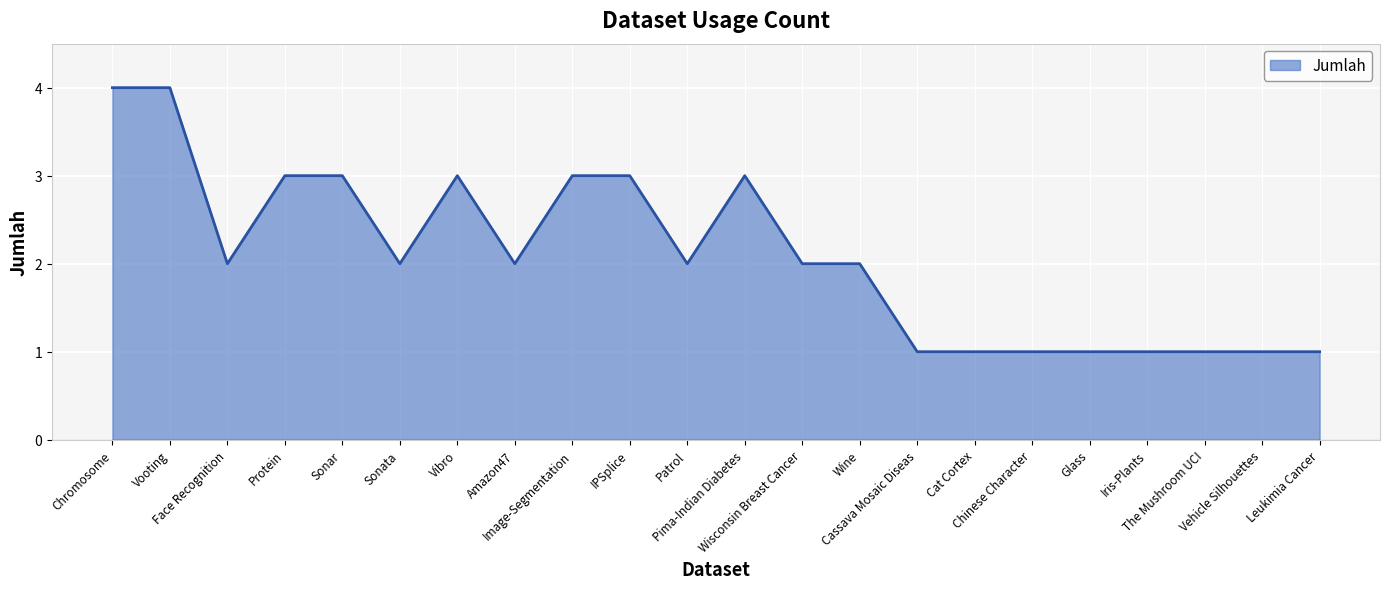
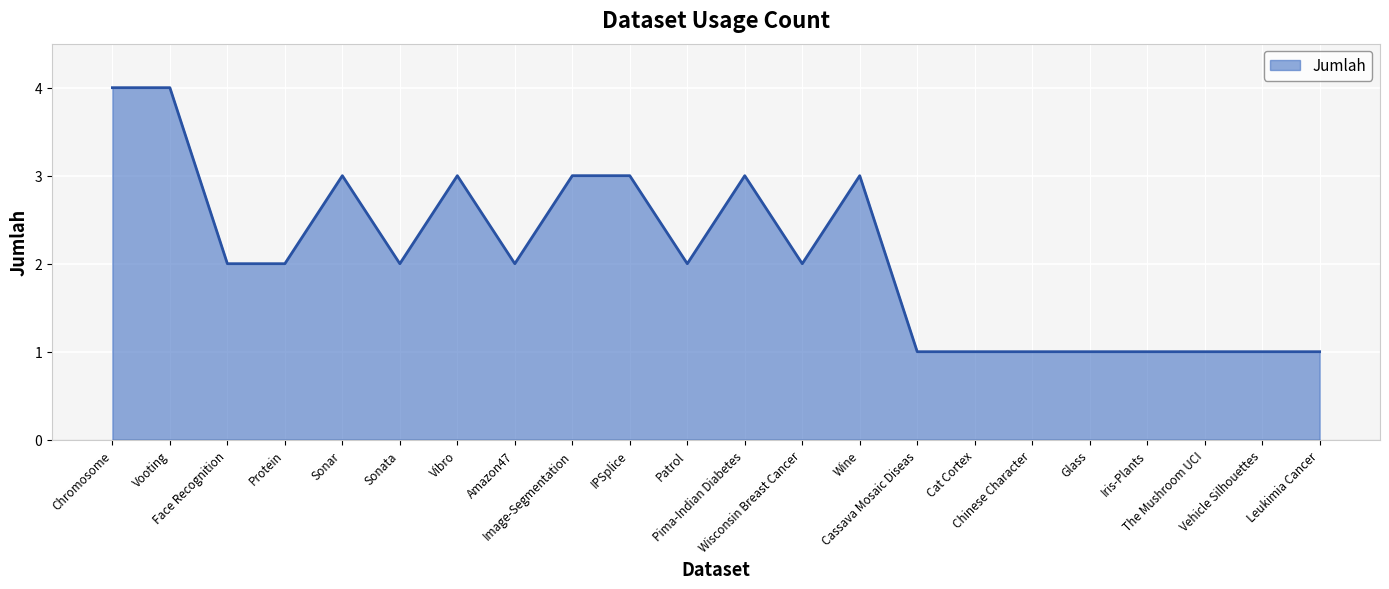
Protein: 3 -> 2
Wine: 2 -> 3
